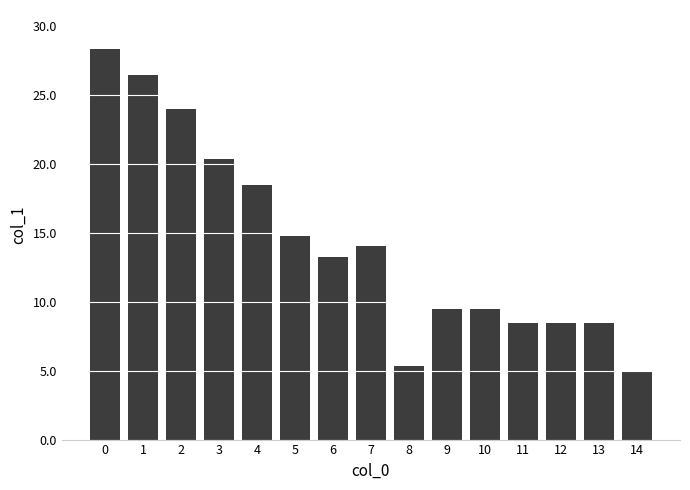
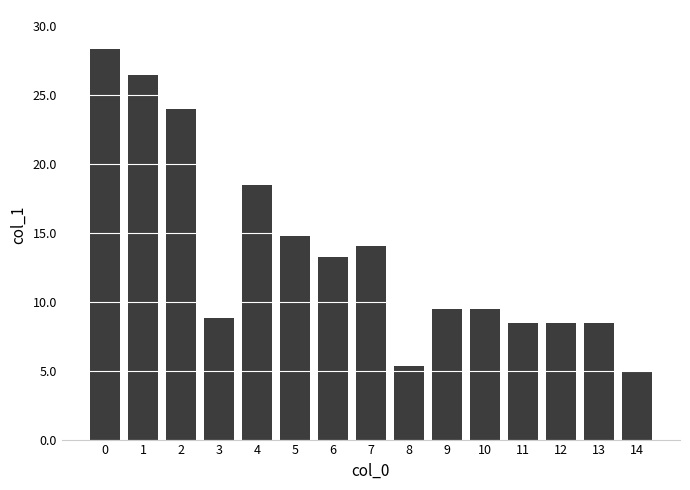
3: 20.3 -> 8.8
